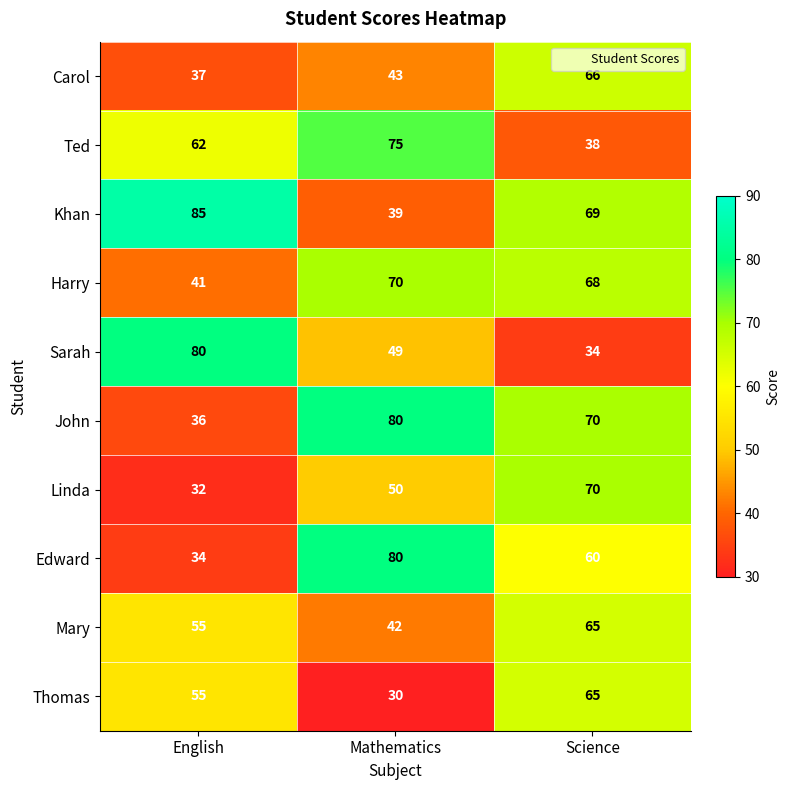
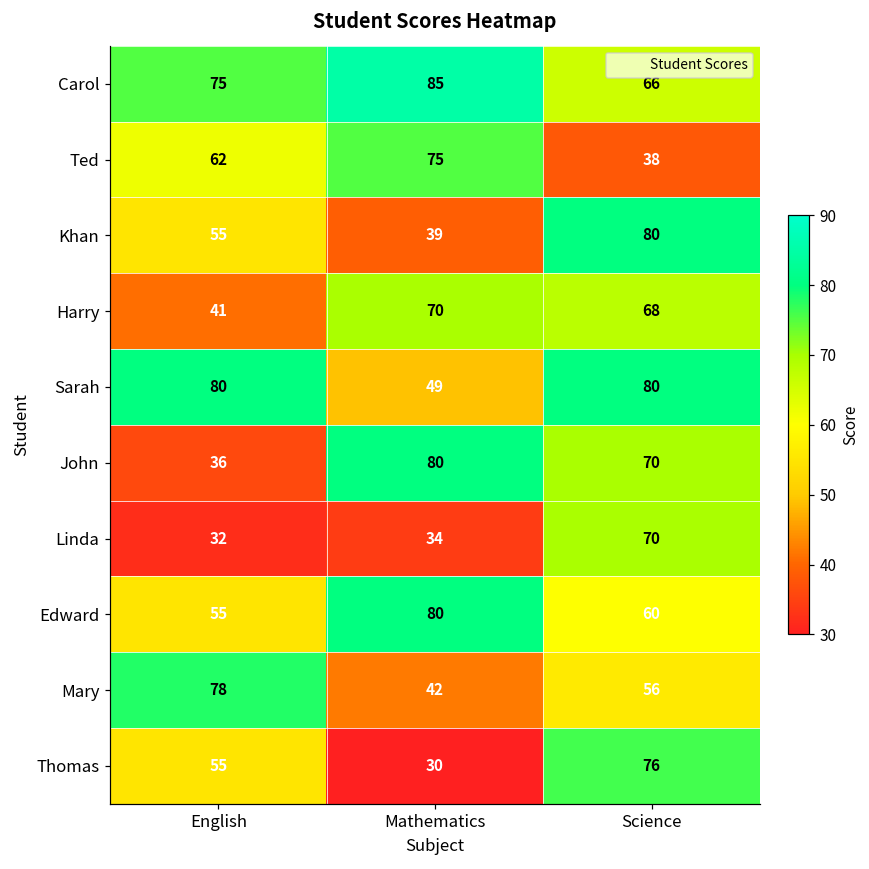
Carol, English: 37 -> 75
Carol, Mathematics: 43 -> 85
Khan, English: 85 -> 55
Khan, Science: 69 -> 80
Sarah, Science: 34 -> 80
Linda, Mathematics: 50 -> 34
Edward, English: 34 -> 55
Mary, English: 55 -> 78
Mary, Science: 65 -> 56
Thomas, Science: 65 -> 76
